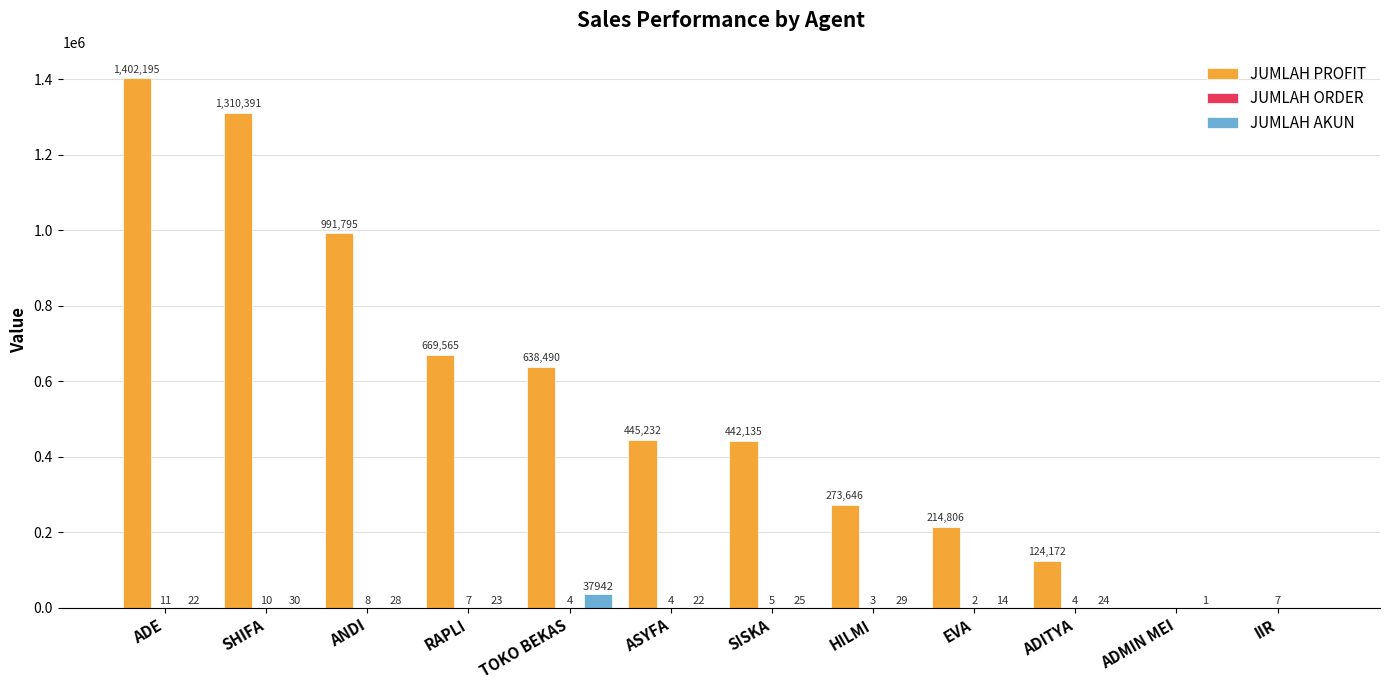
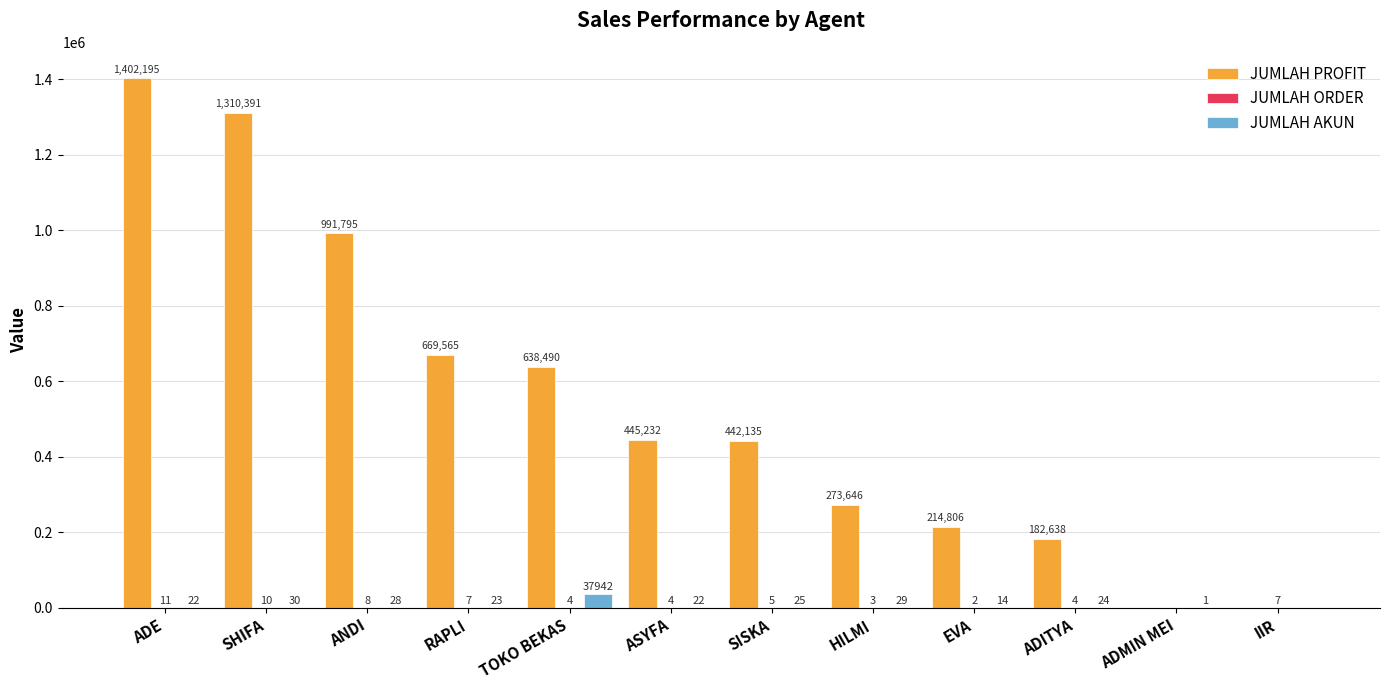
JUMLAH PROFIT, ADITYA: 124,172 -> 182,638
